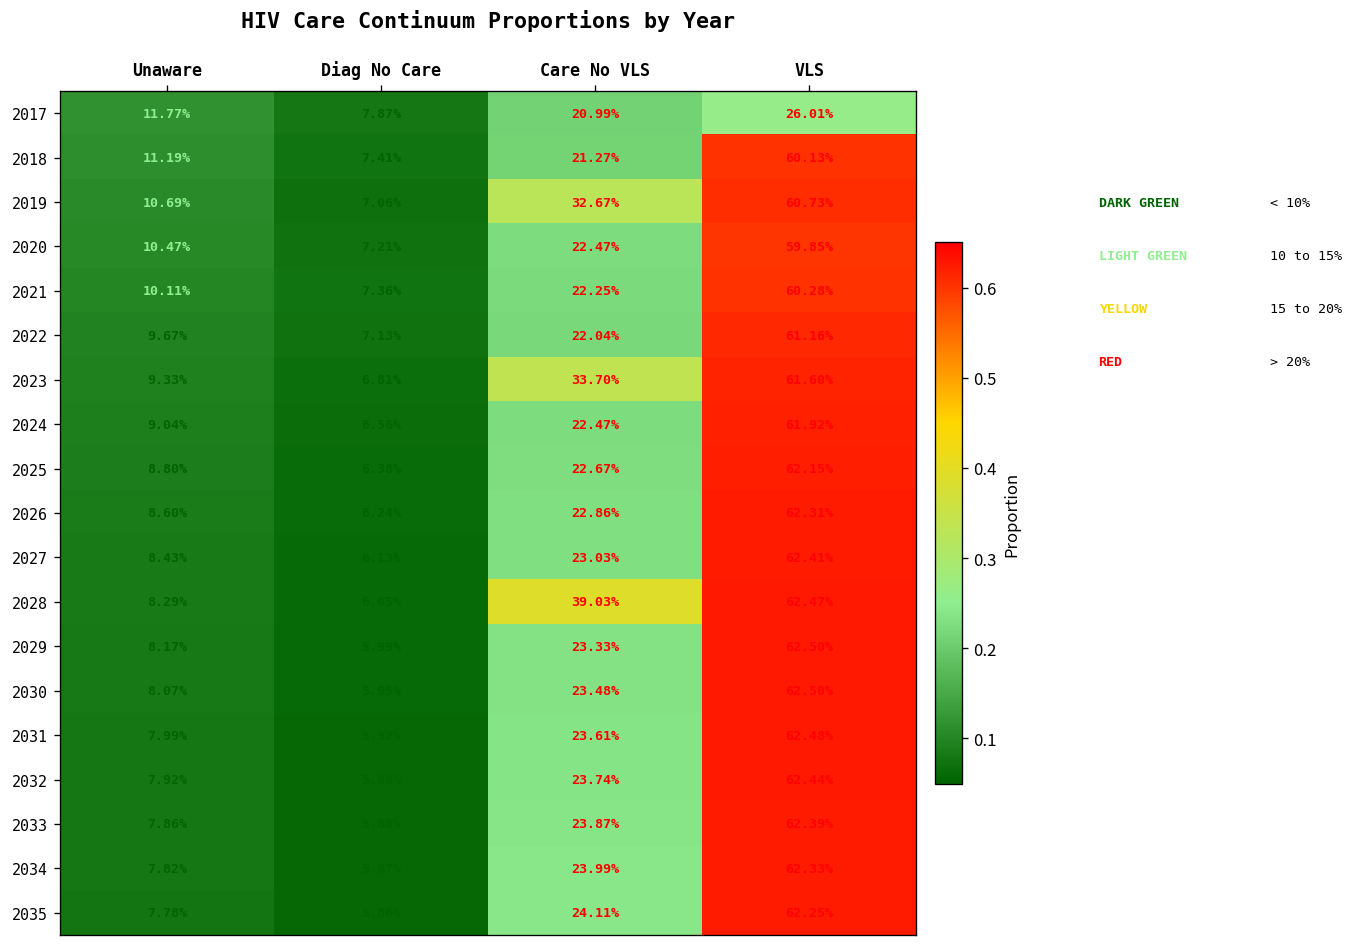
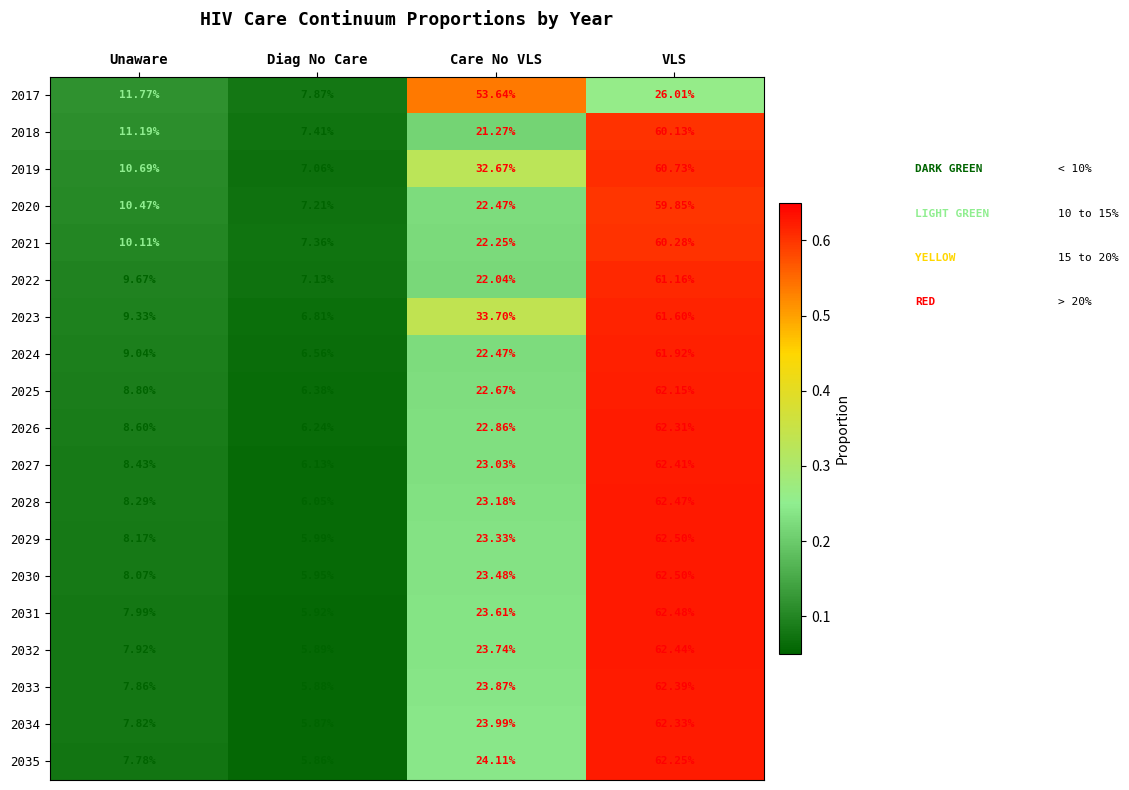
2017, Care No VLS: 20.99% -> 53.64%
2028, Care No VLS: 39.03% -> 23.18%
